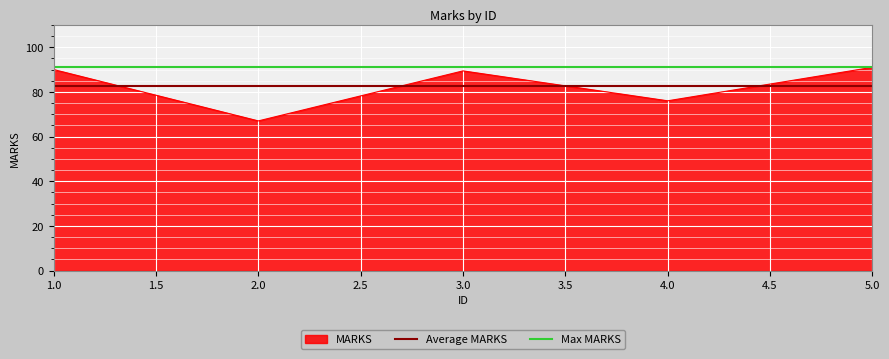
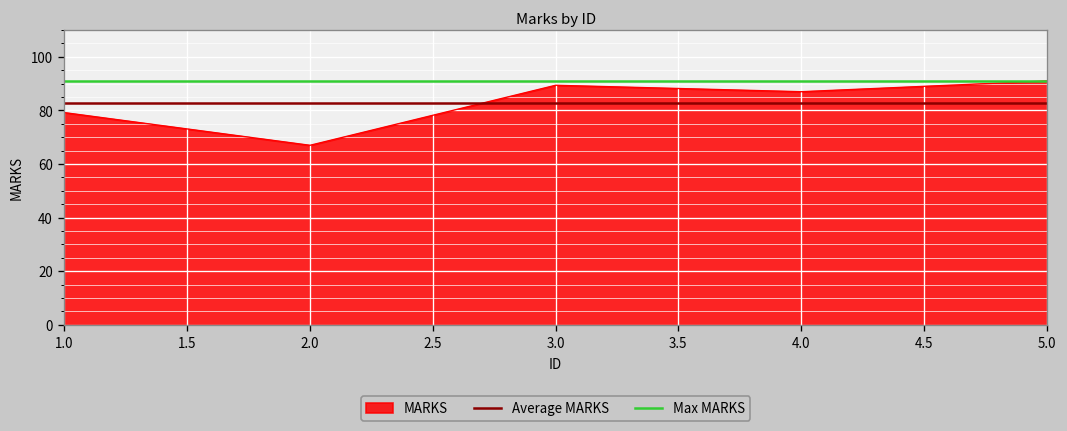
1.0: 90 -> 79
4.0: 76 -> 87
